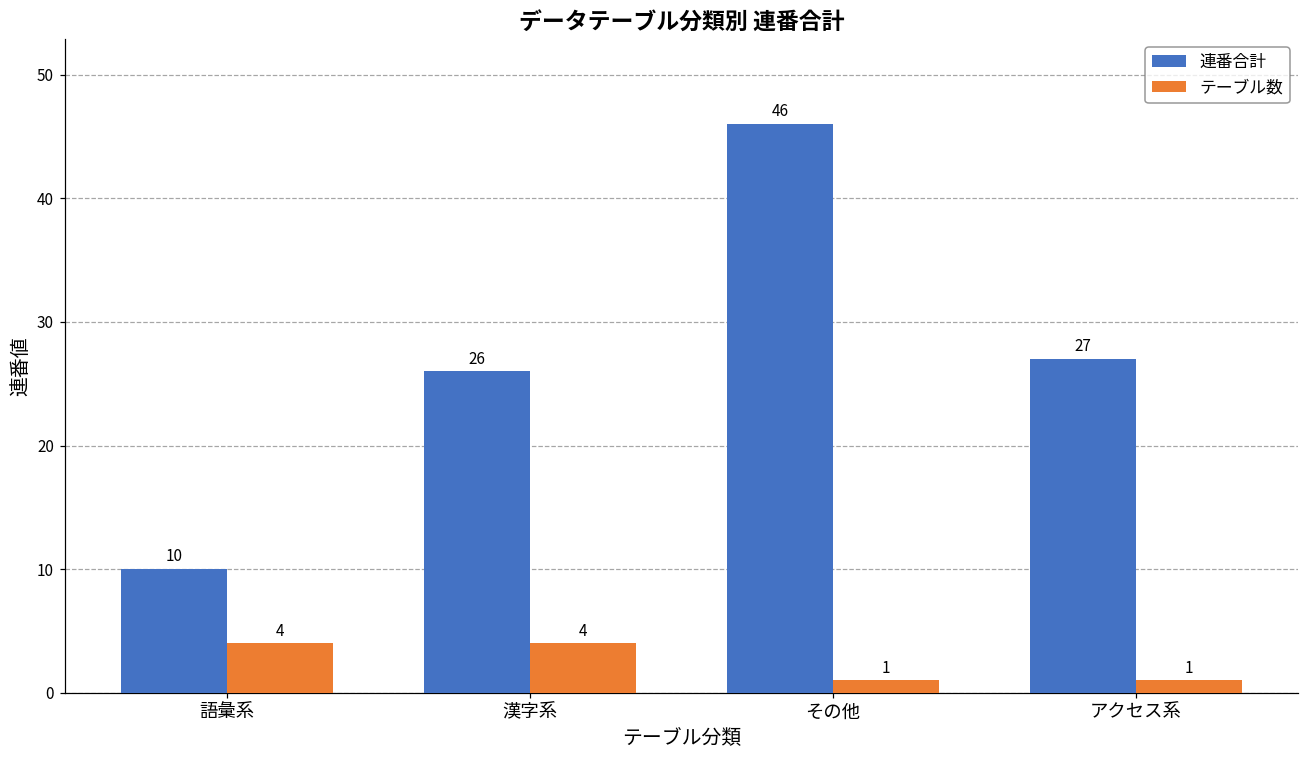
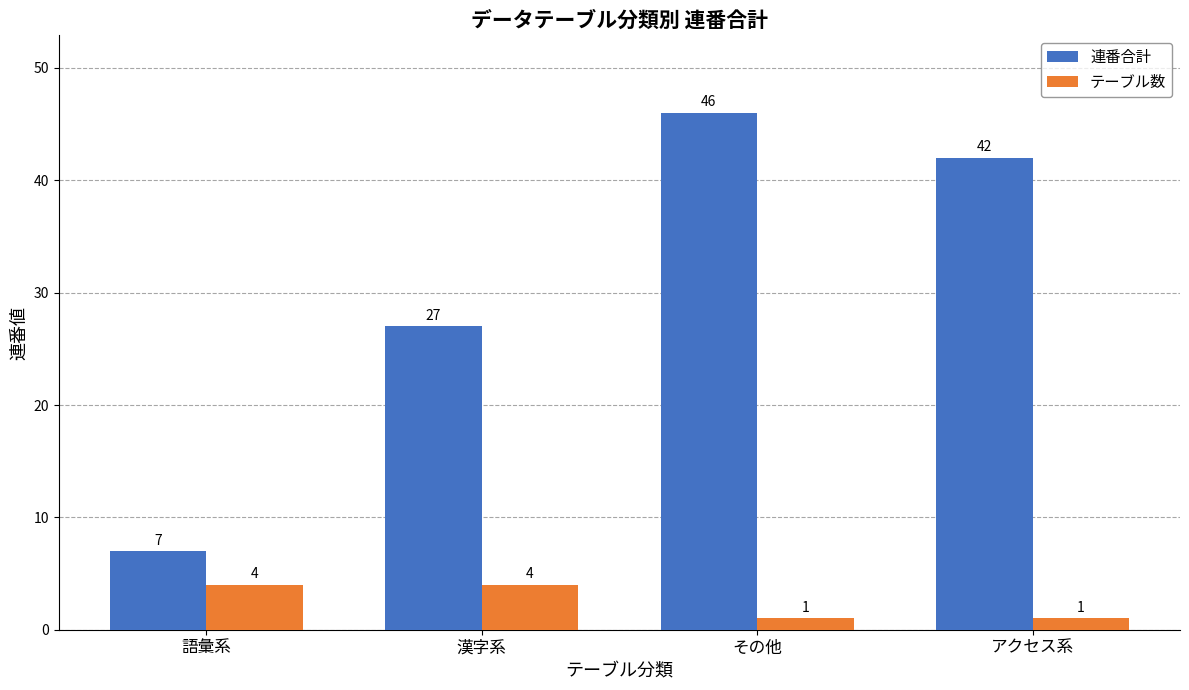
連番合計, 語彙系: 10 -> 7
連番合計, 漢字系: 26 -> 27
連番合計, アクセス系: 27 -> 42
